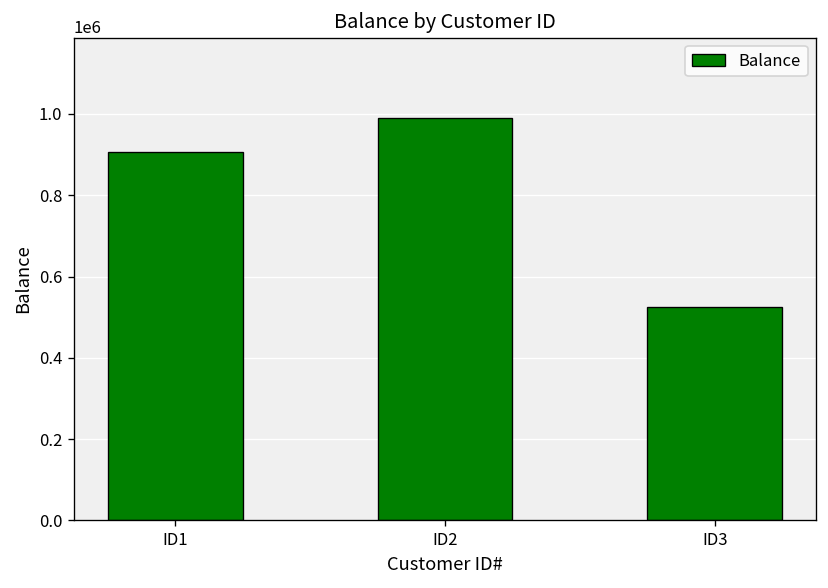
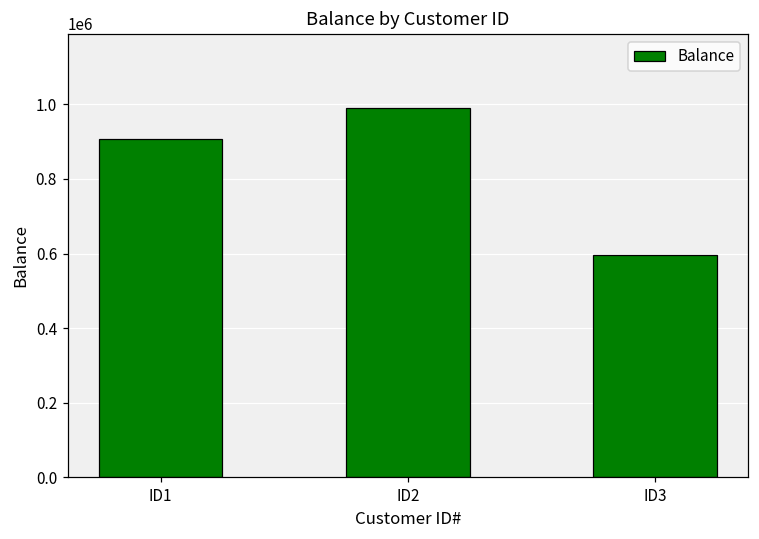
ID3: 520000 -> 600000
